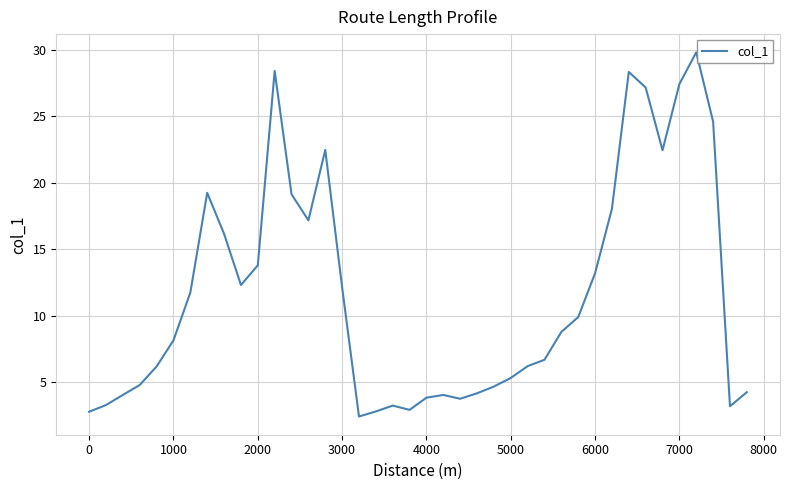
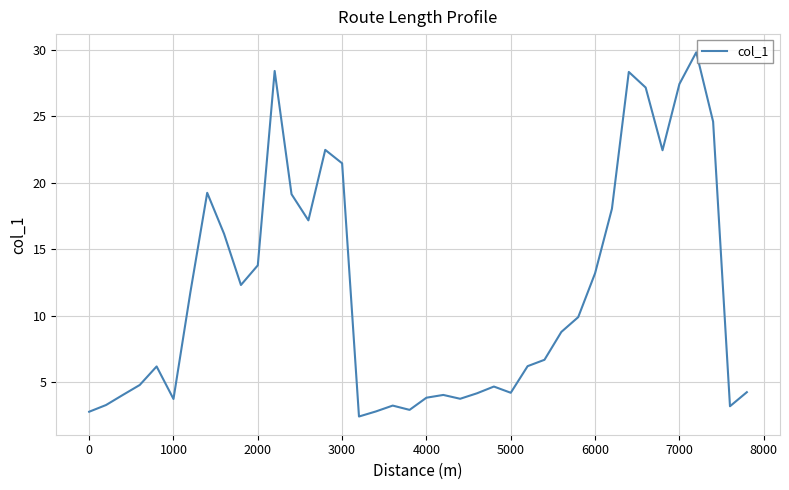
1000: 8.2 -> 3.8
3000: 12.1 -> 21.5
5000: 5.3 -> 4.2
